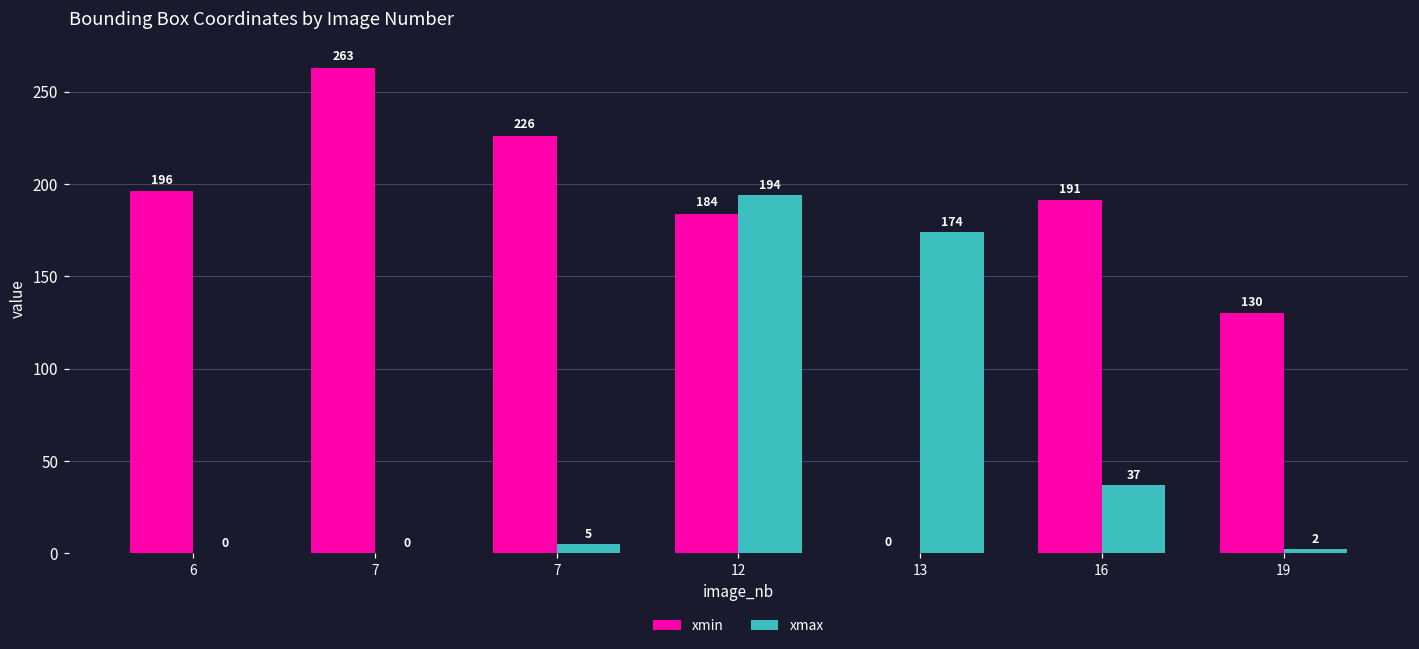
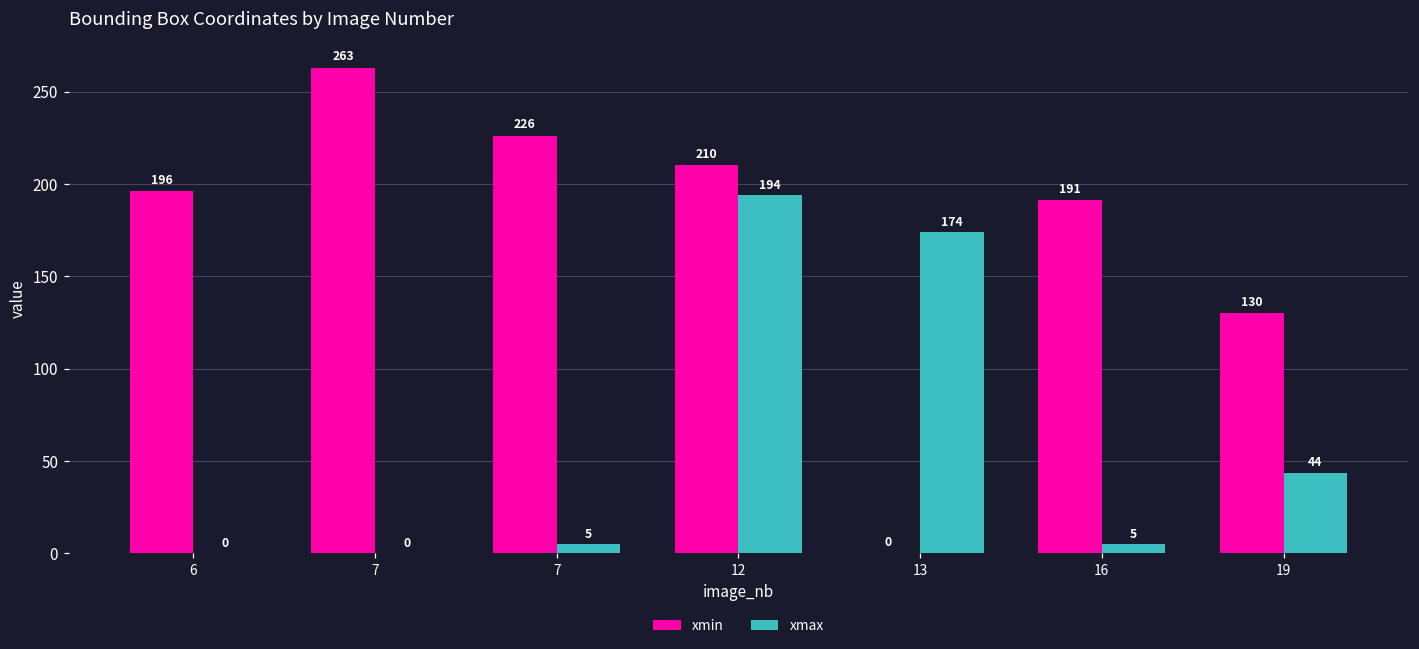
xmin, 12: 184 -> 210
xmax, 16: 37 -> 5
xmax, 19: 2 -> 44
